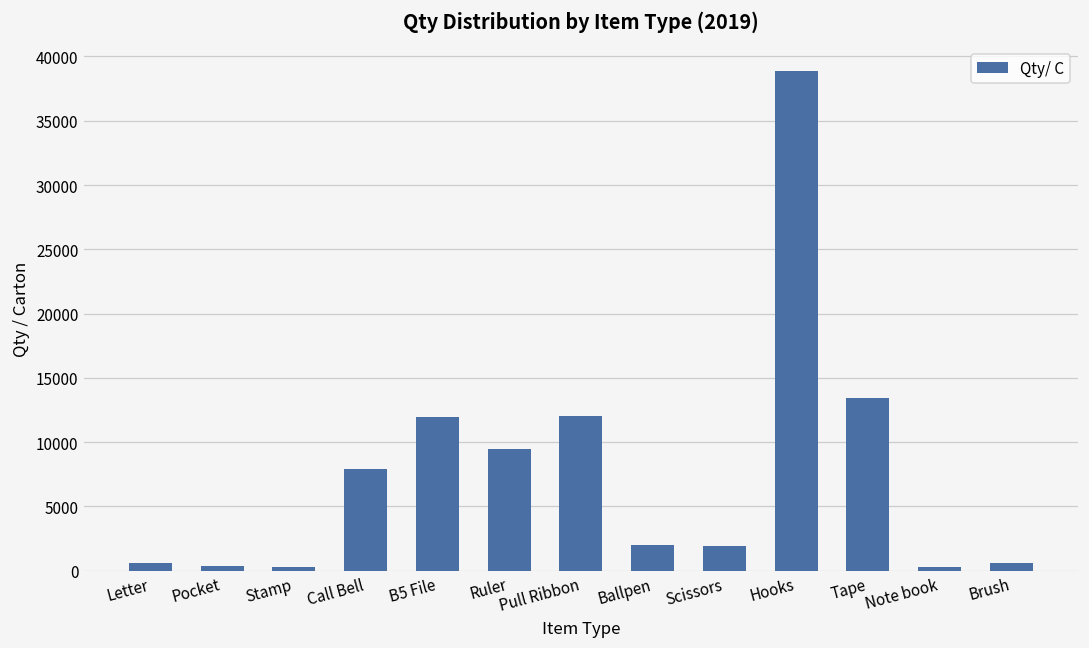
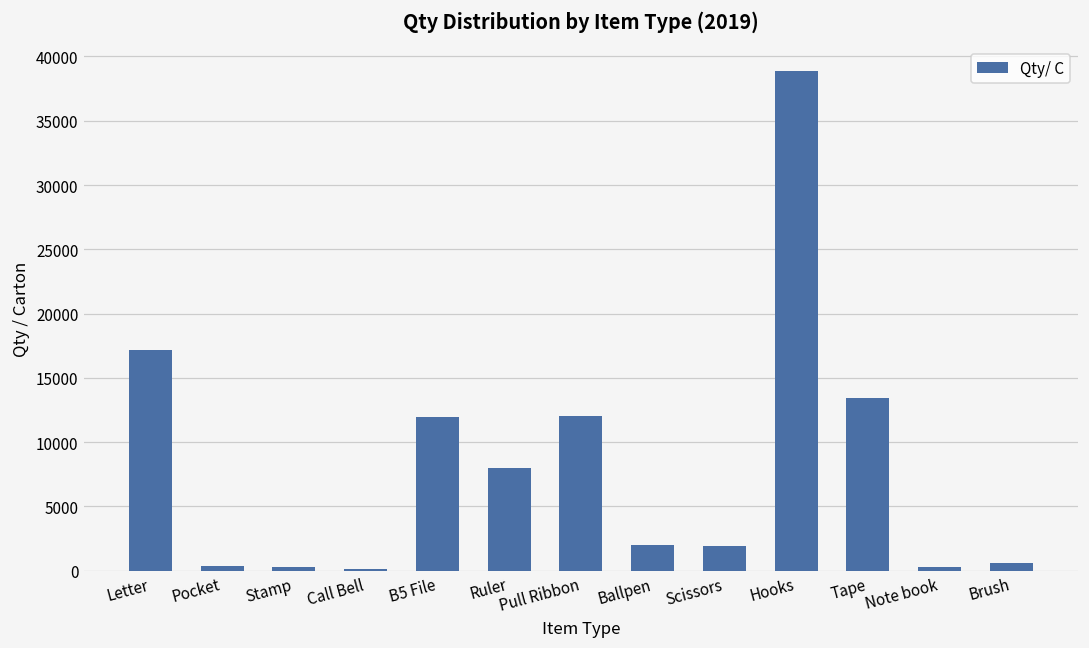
Letter: 600 -> 17100
Call Bell: 7900 -> 100
Ruler: 9500 -> 8000
